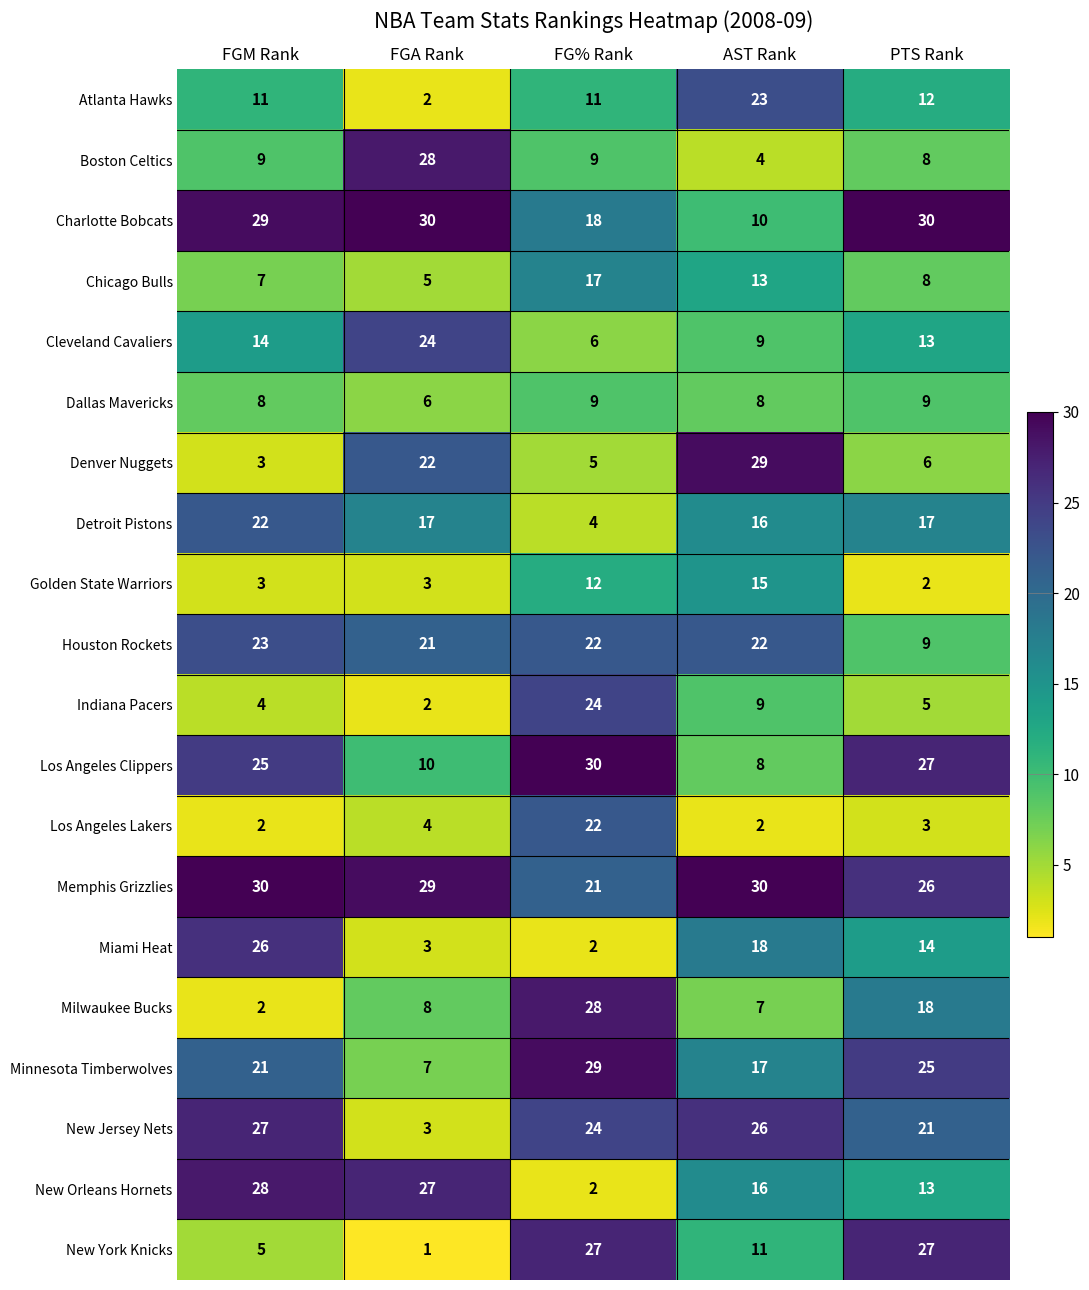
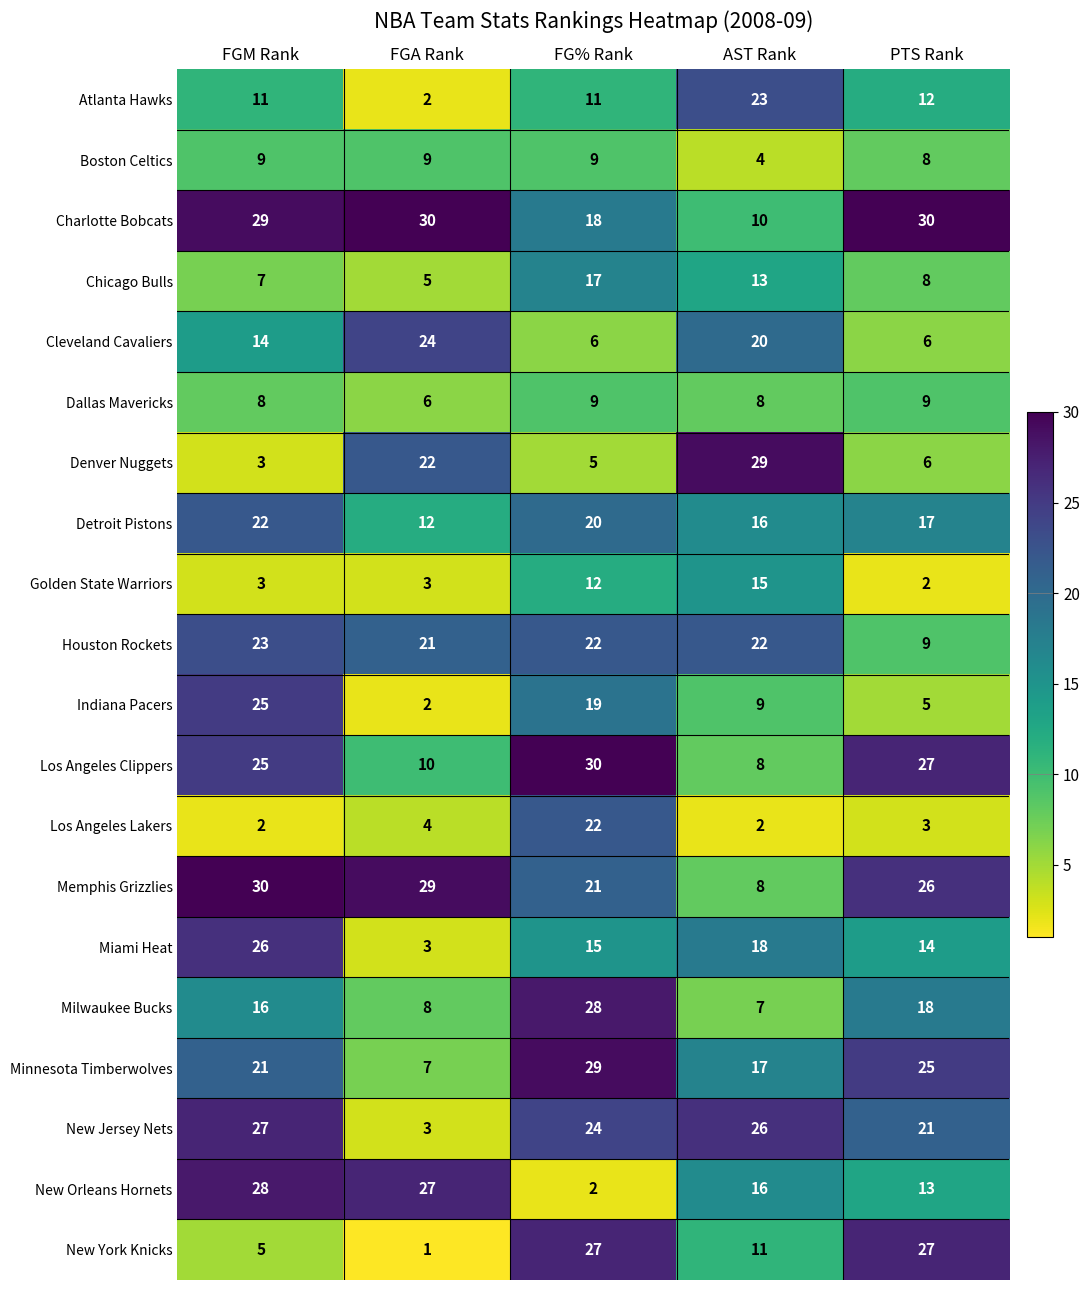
Boston Celtics, FGA Rank: 28 -> 9
Cleveland Cavaliers, AST Rank: 9 -> 20
Cleveland Cavaliers, PTS Rank: 13 -> 6
Detroit Pistons, FGA Rank: 17 -> 12
Detroit Pistons, FG% Rank: 4 -> 20
Indiana Pacers, FGM Rank: 4 -> 25
Indiana Pacers, FG% Rank: 24 -> 19
Memphis Grizzlies, AST Rank: 30 -> 8
Miami Heat, FG% Rank: 2 -> 15
Milwaukee Bucks, FGM Rank: 2 -> 16
